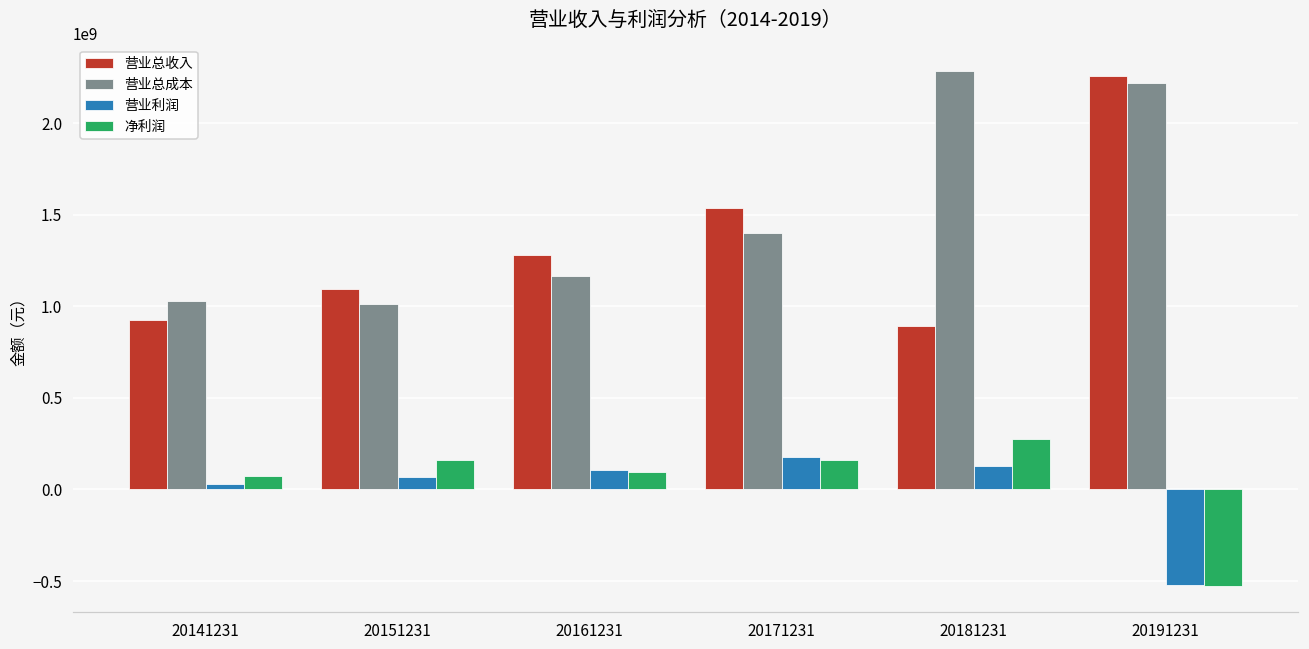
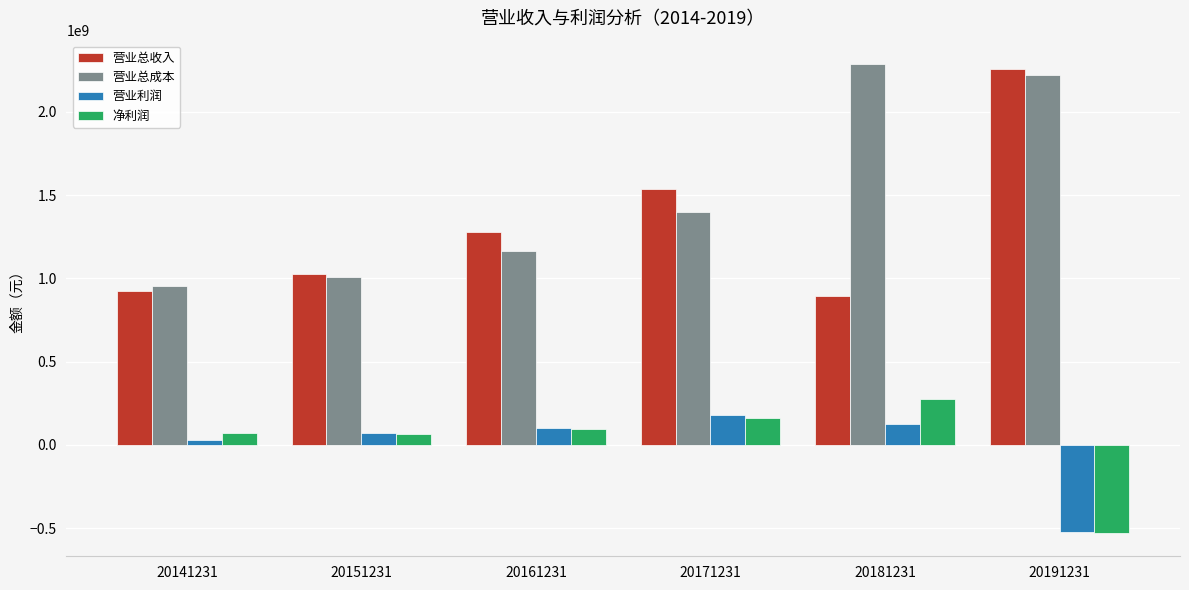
营业总成本, 20141231: 1030000000 -> 950000000
营业总收入, 20151231: 1090000000 -> 1030000000
净利润, 20151231: 160000000 -> 70000000
